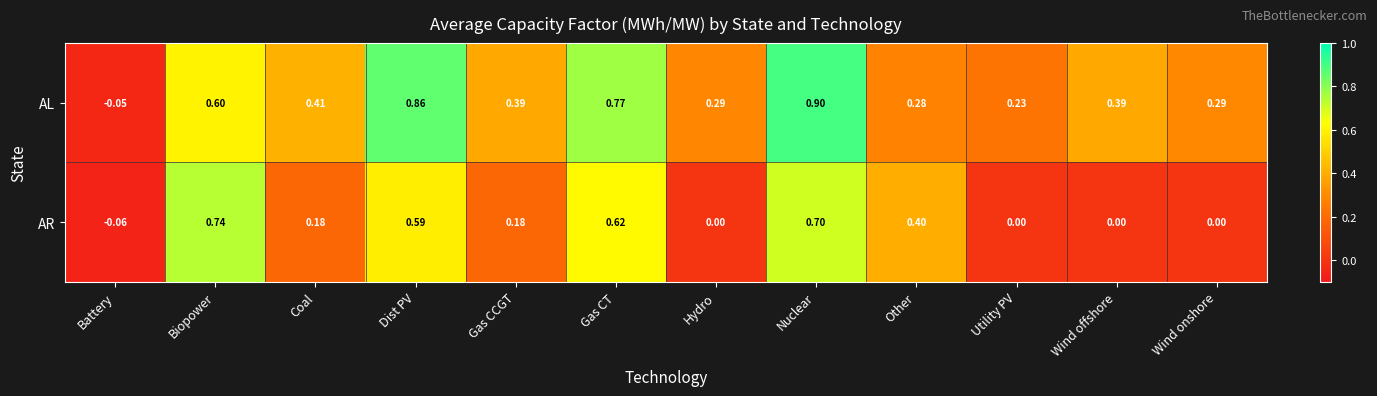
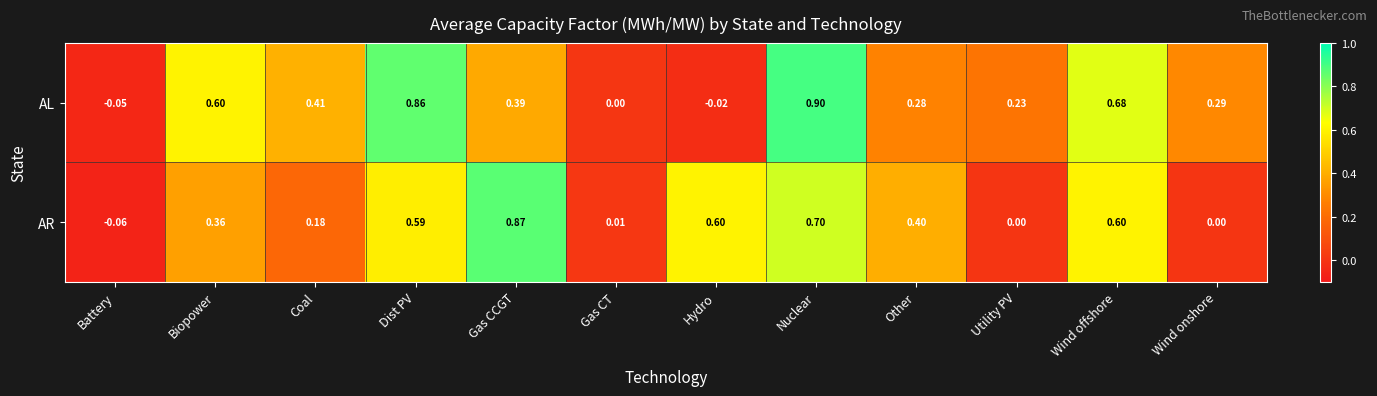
AL, Gas CT: 0.77 -> 0.00
AL, Hydro: 0.29 -> -0.02
AL, Wind offshore: 0.39 -> 0.68
AR, Biopower: 0.74 -> 0.36
AR, Gas CCGT: 0.18 -> 0.87
AR, Gas CT: 0.62 -> 0.01
AR, Hydro: 0.00 -> 0.60
AR, Wind offshore: 0.00 -> 0.60
